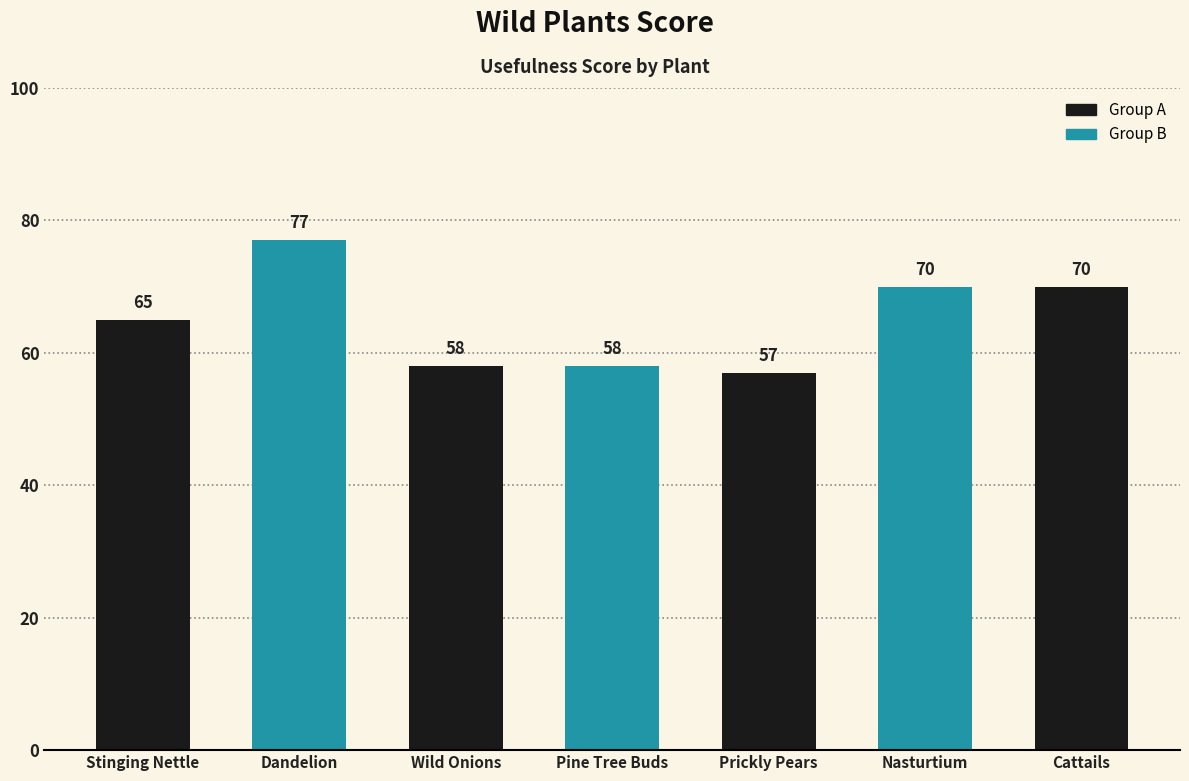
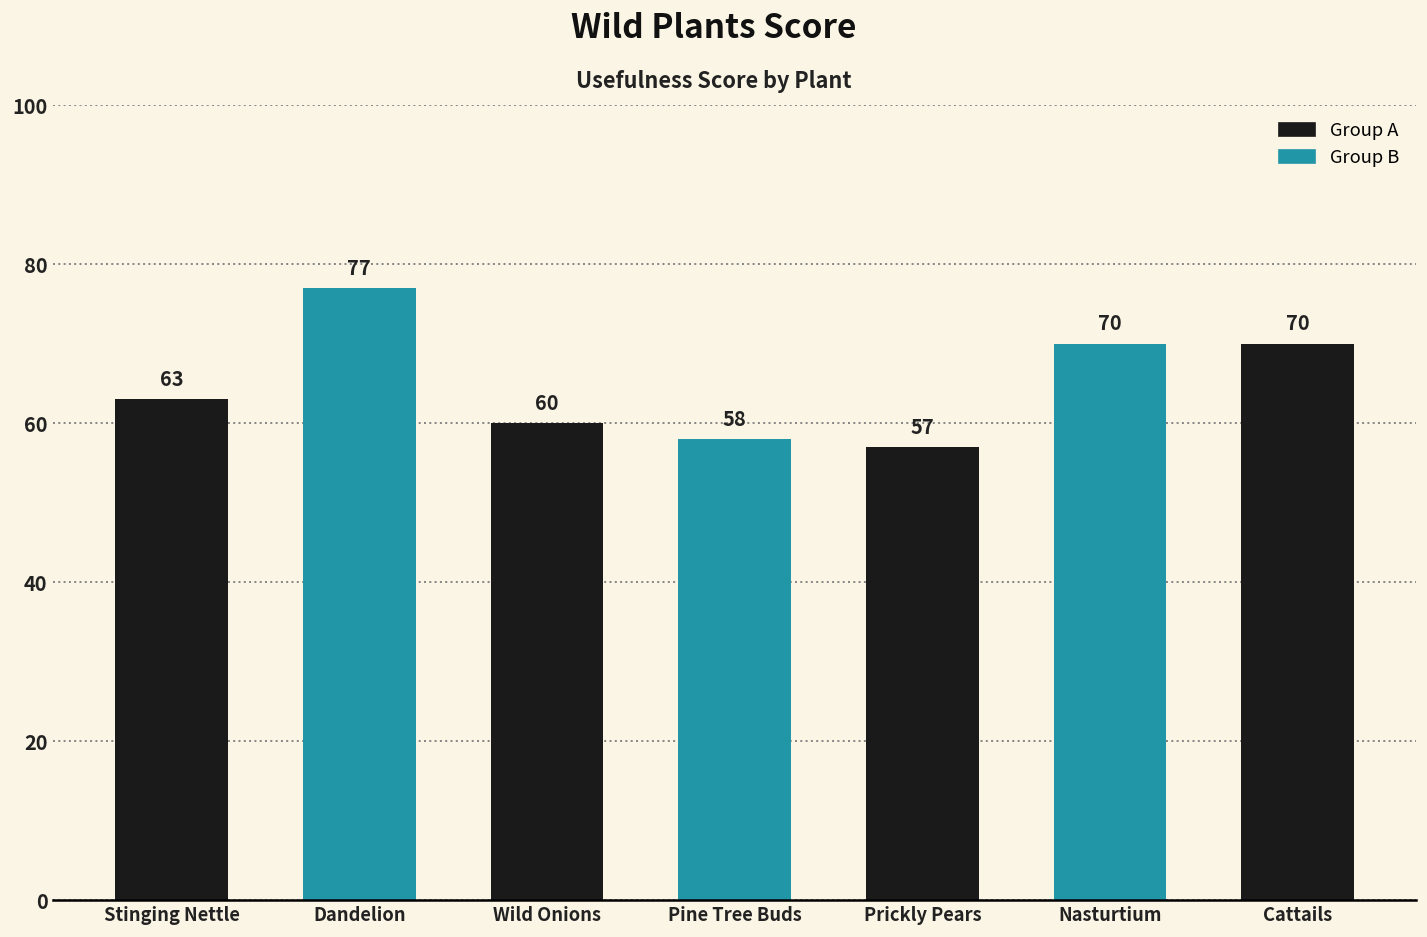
Stinging Nettle: 65 -> 63
Wild Onions: 58 -> 60
